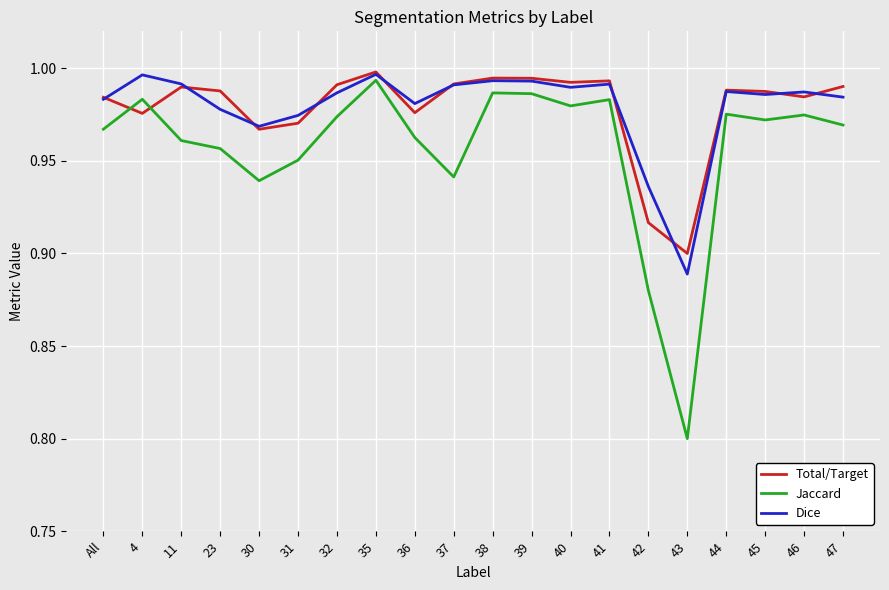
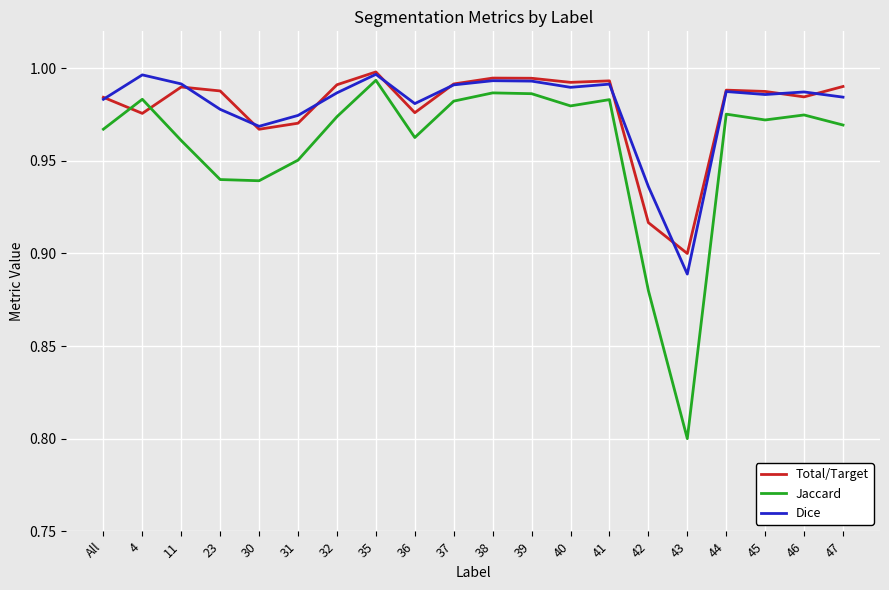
Jaccard, 23: 0.957 -> 0.940
Jaccard, 37: 0.941 -> 0.982
